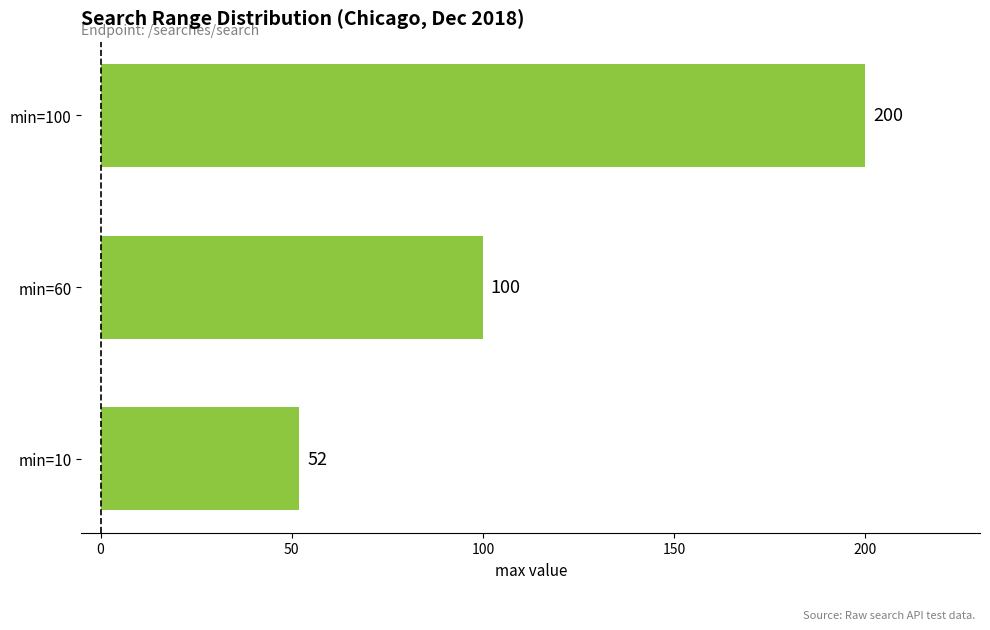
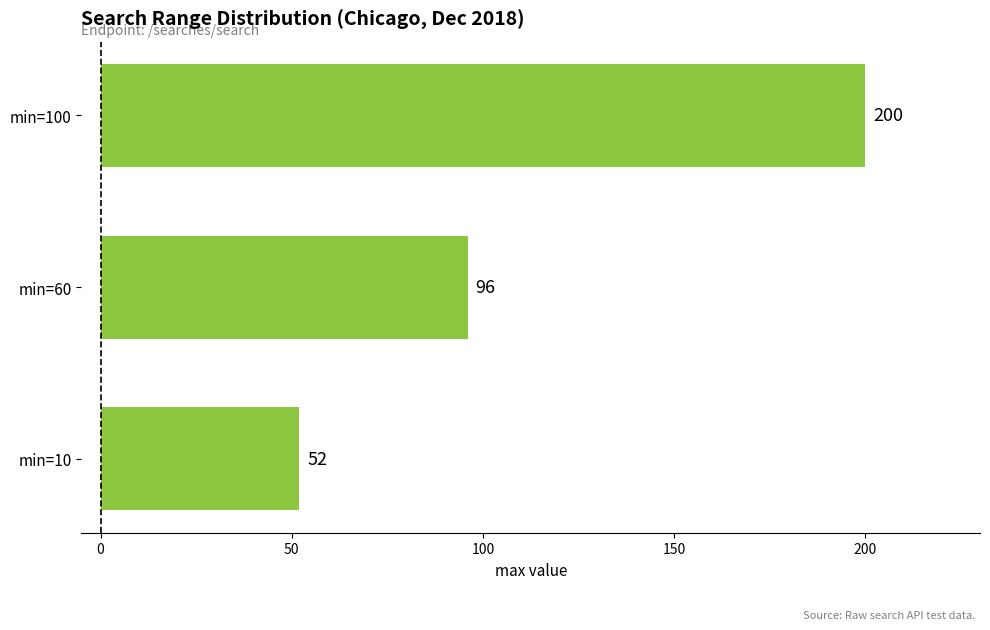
min=60: 100 -> 96
